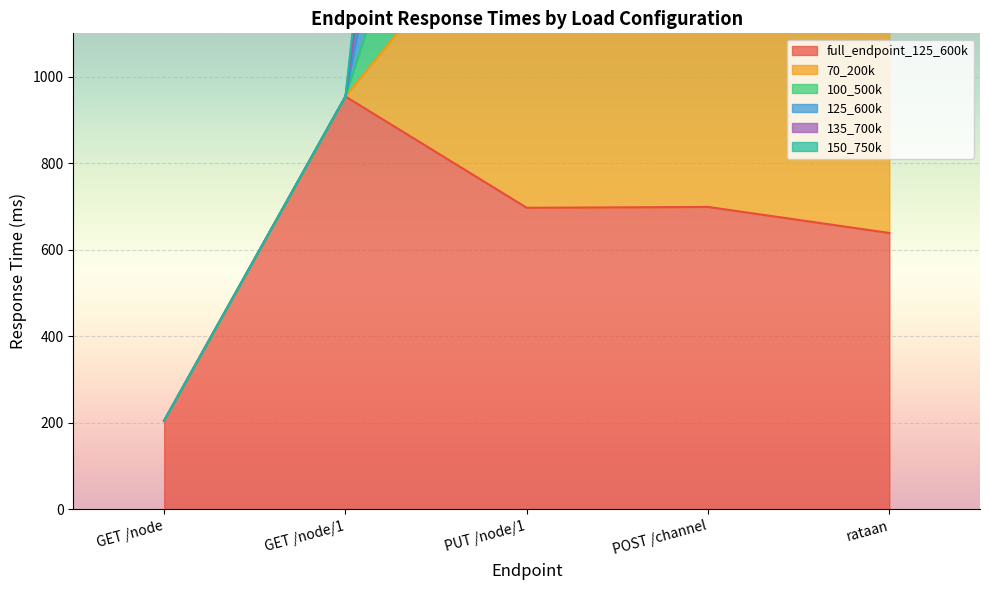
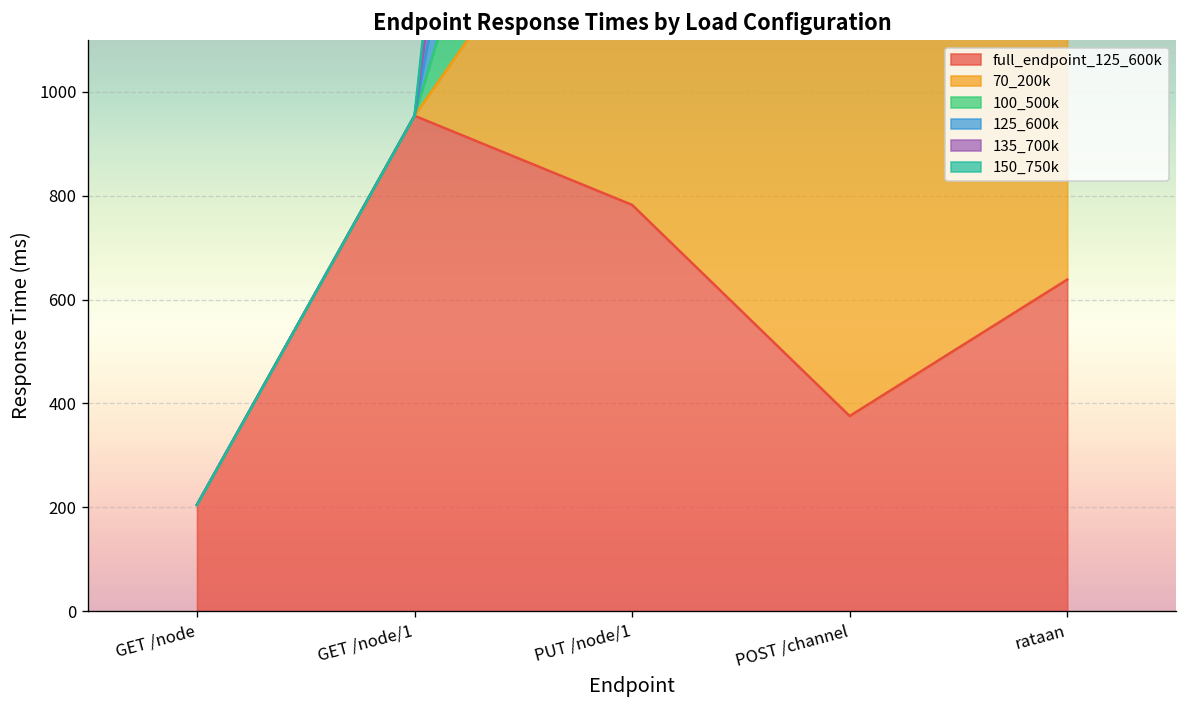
full_endpoint_125_600k, PUT /node/1: 700 -> 780
full_endpoint_125_600k, POST /channel: 700 -> 380
